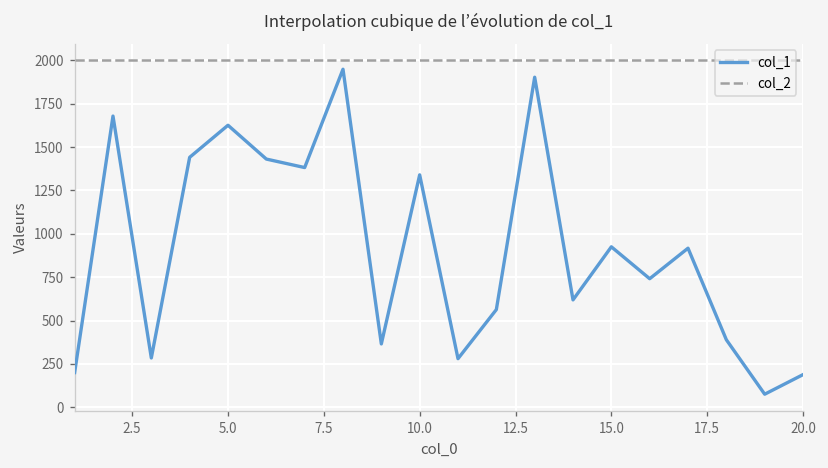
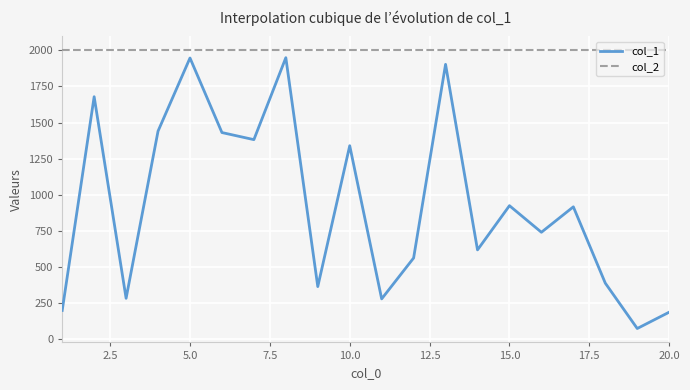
col_1, 5.0: 1630 -> 1950
